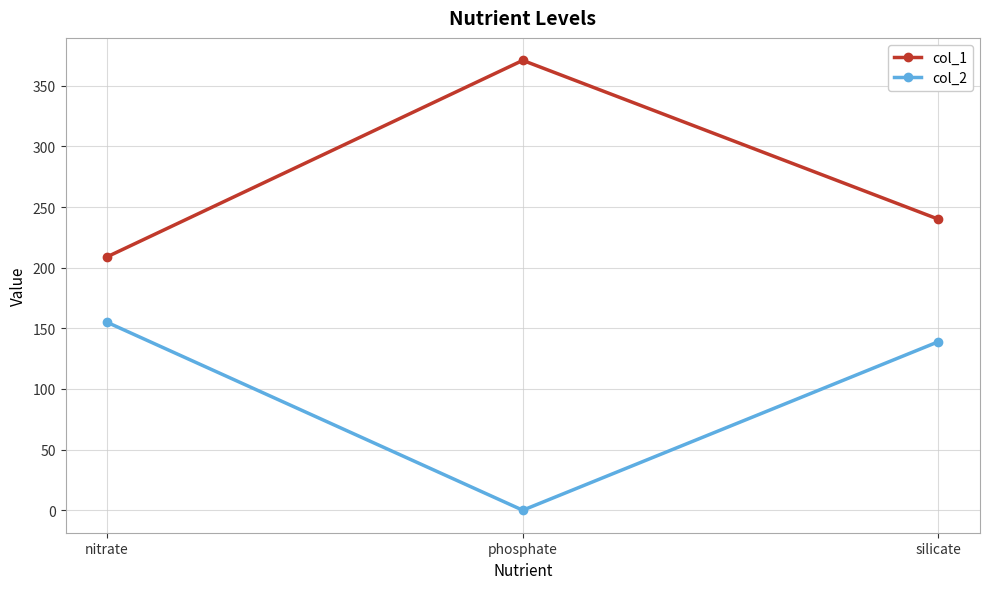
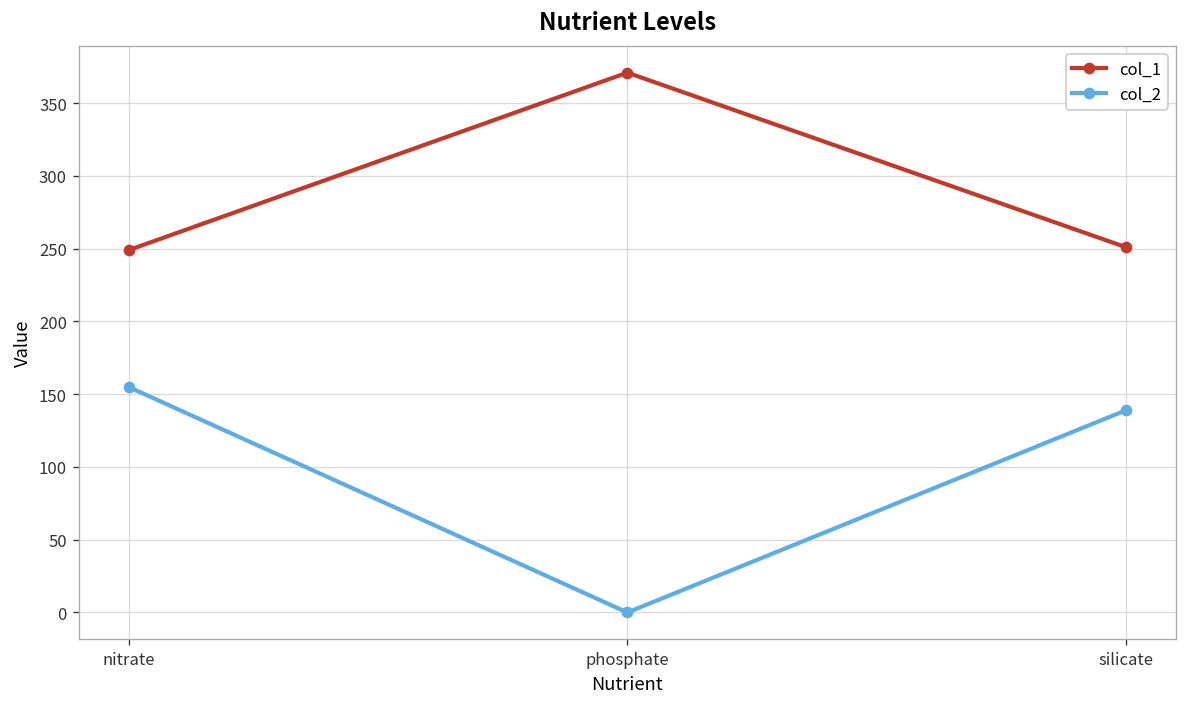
col_1, nitrate: 209 -> 249
col_1, silicate: 240 -> 251
